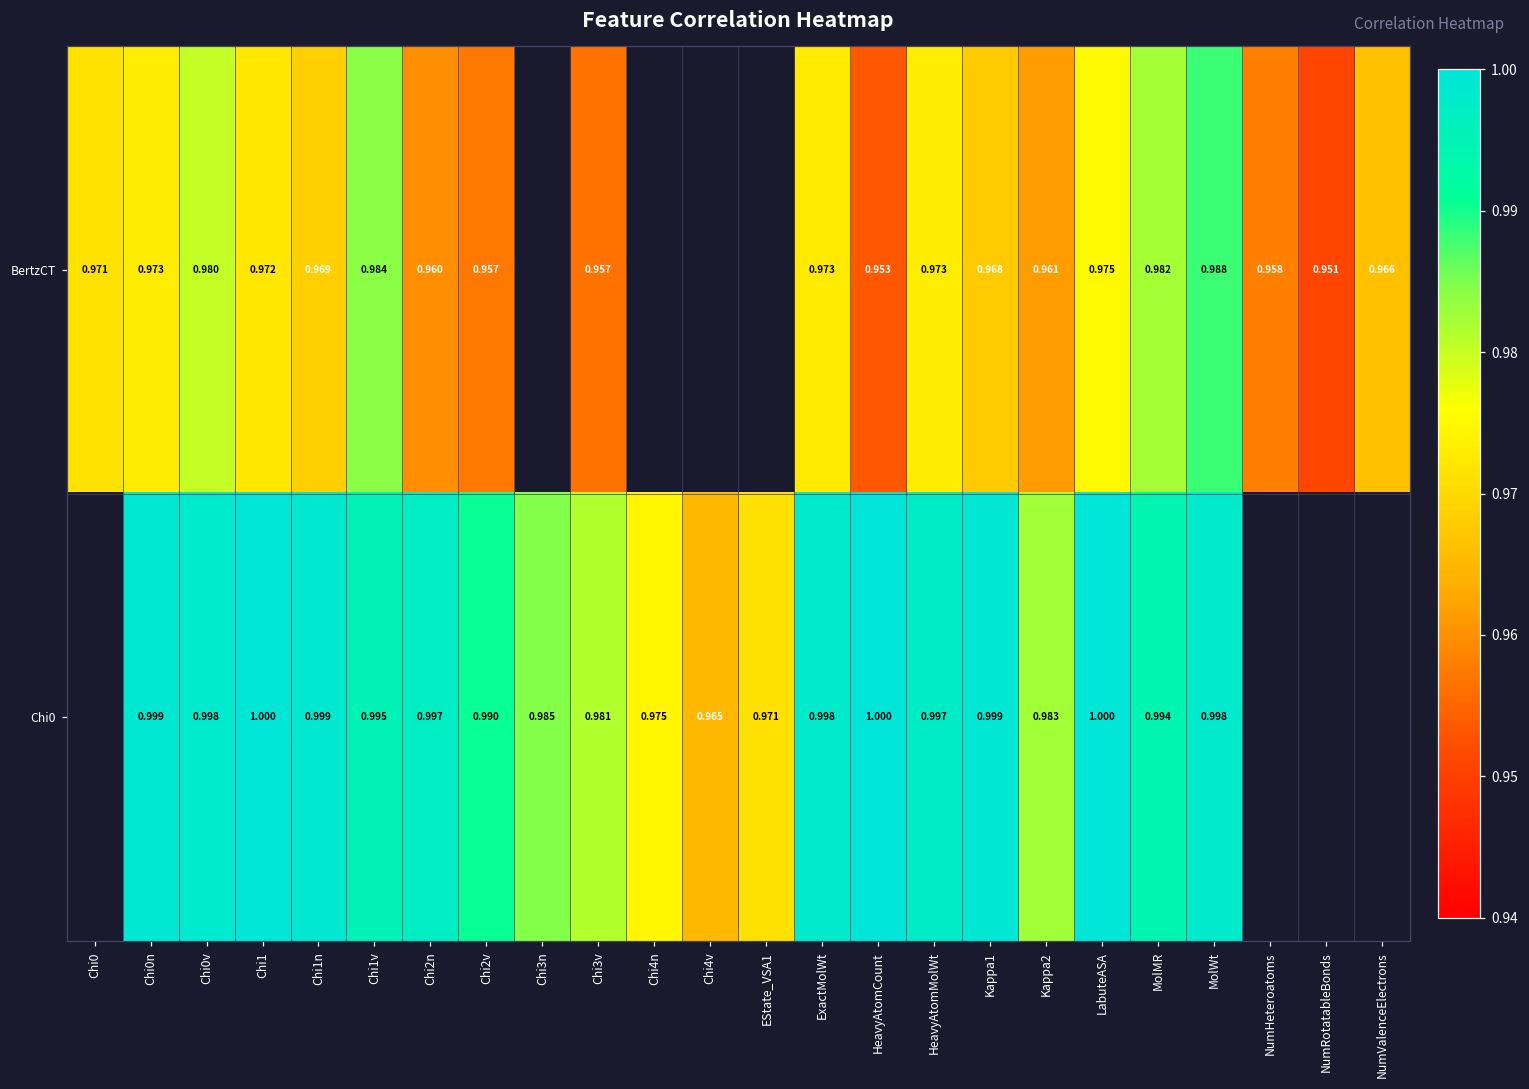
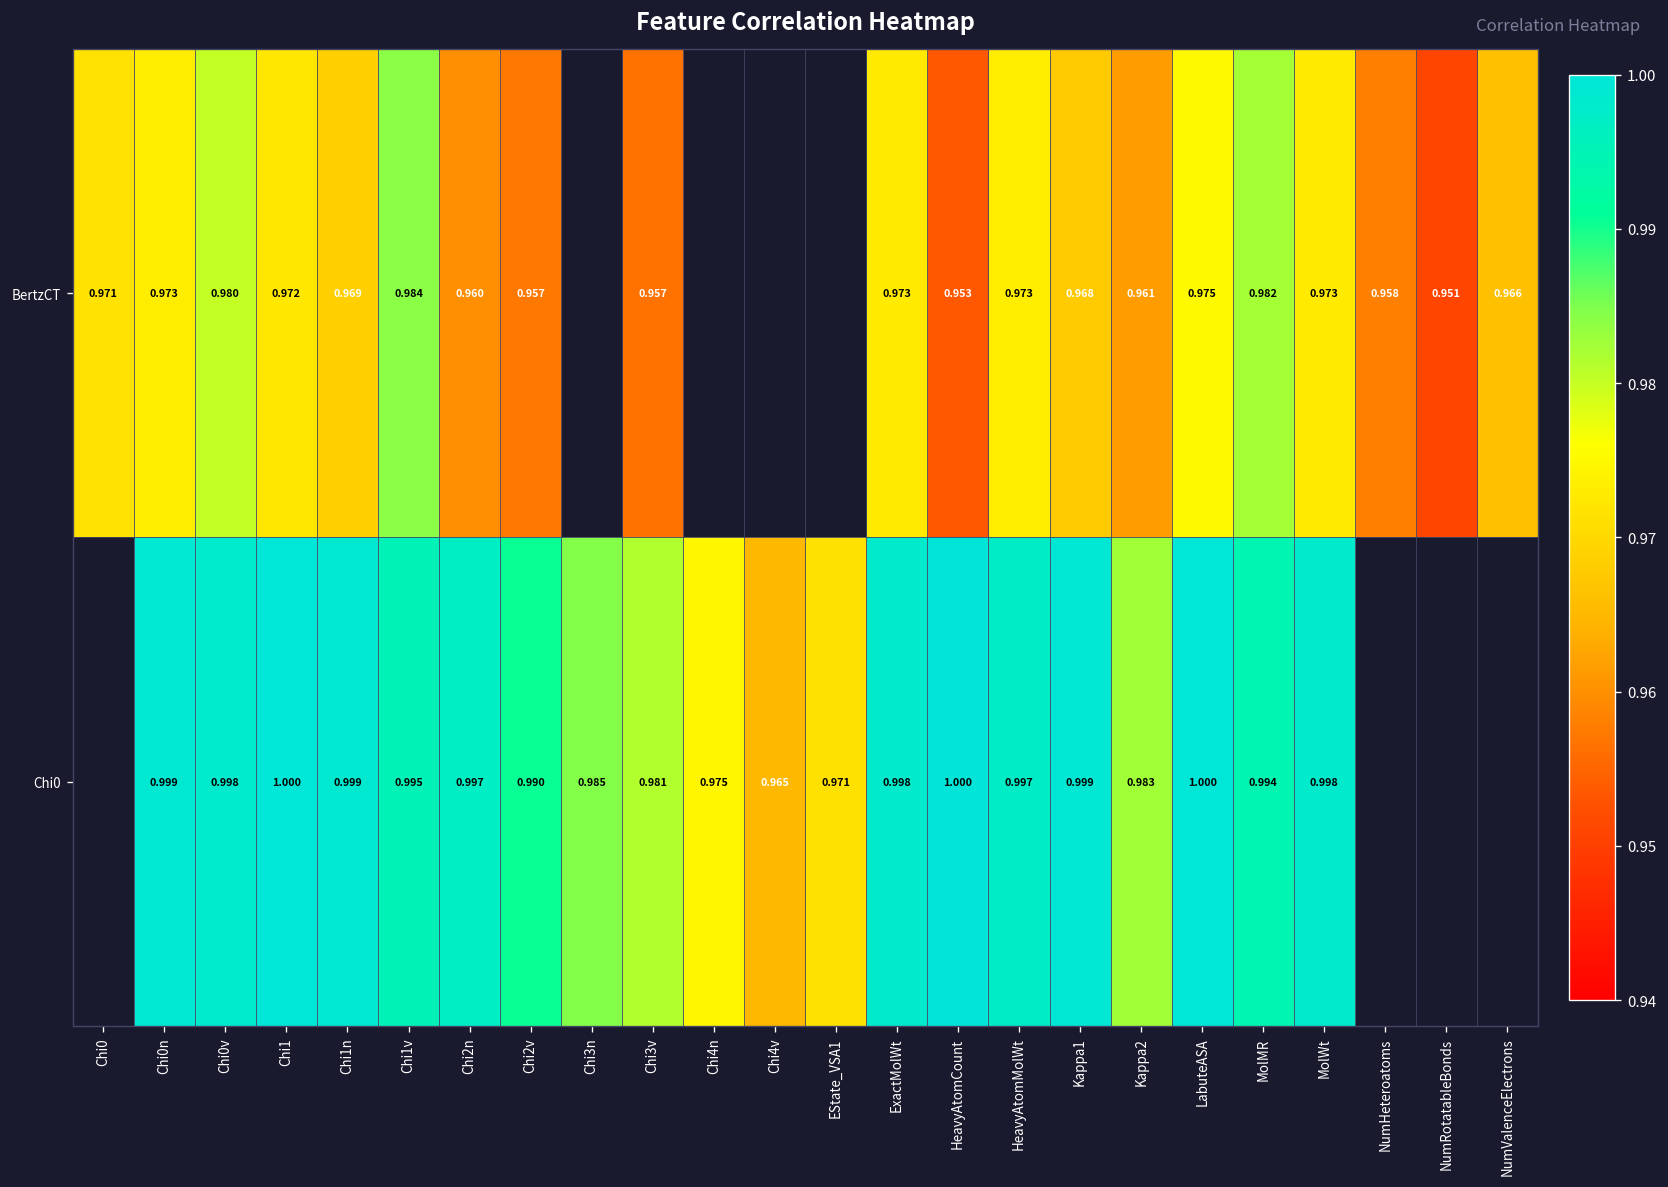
BertzCT, MolWt: 0.988 -> 0.973
